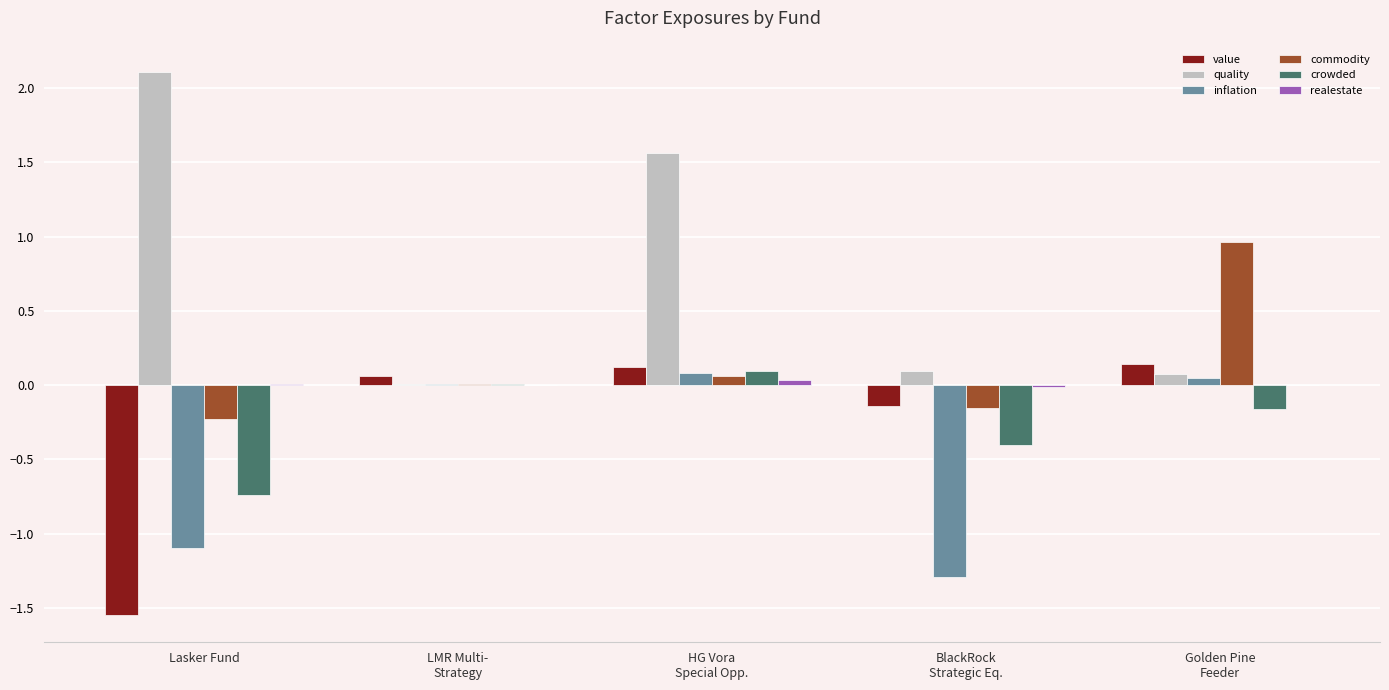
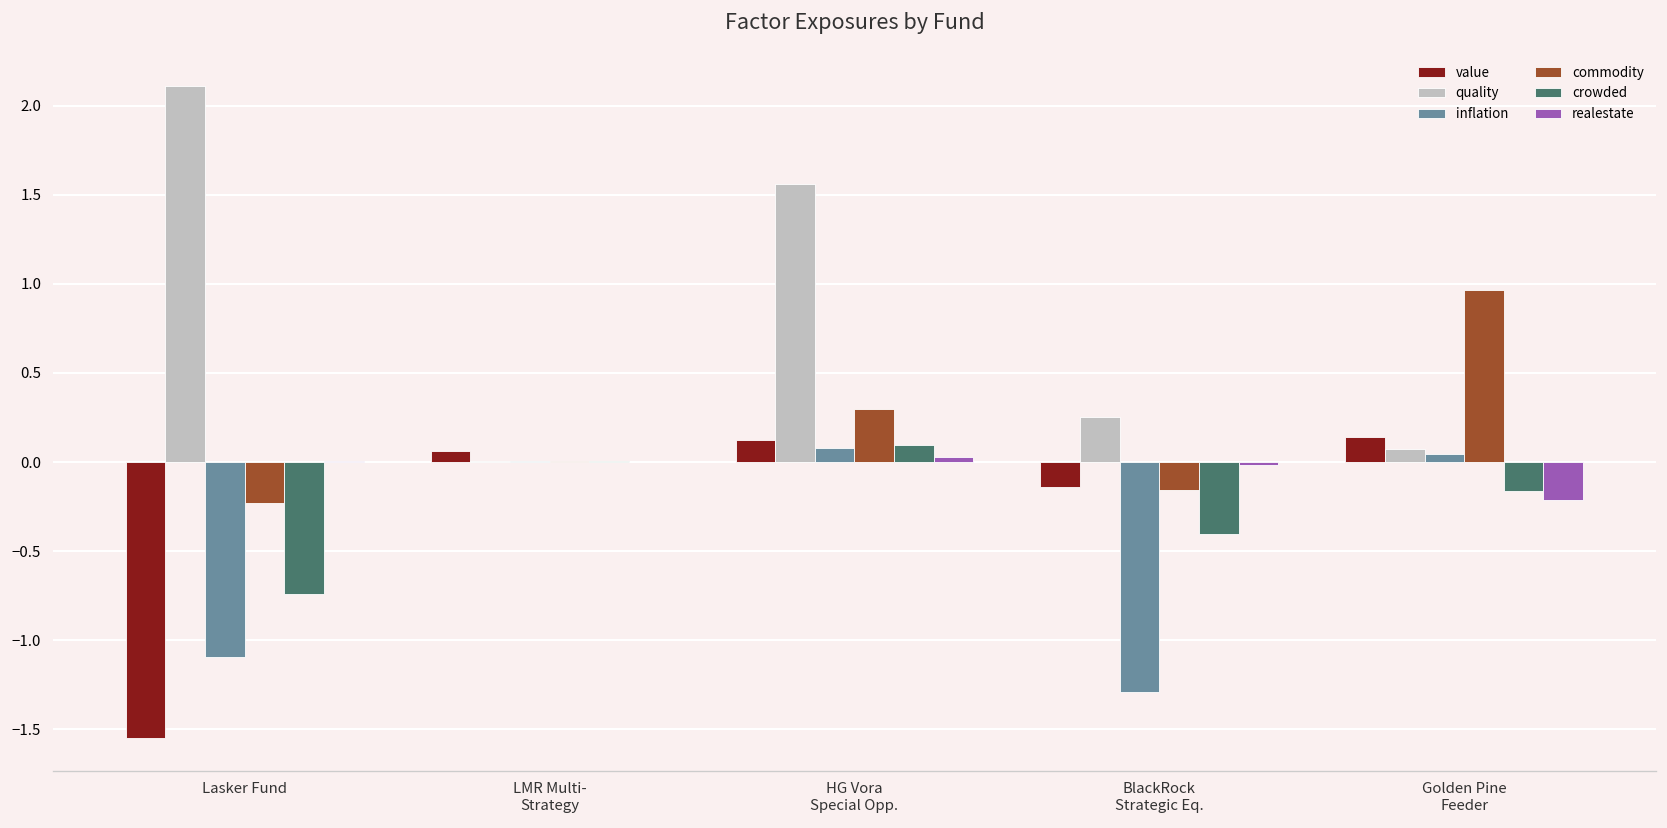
commodity, HG Vora Special Opp.: 0.06 -> 0.30
quality, BlackRock Strategic Eq.: 0.09 -> 0.25
realestate, Golden Pine Feeder: 0.00 -> -0.21
